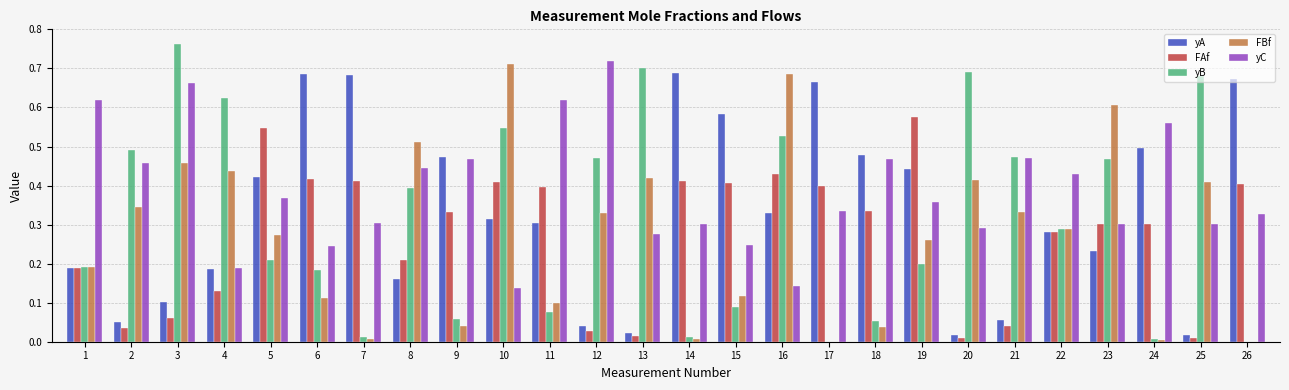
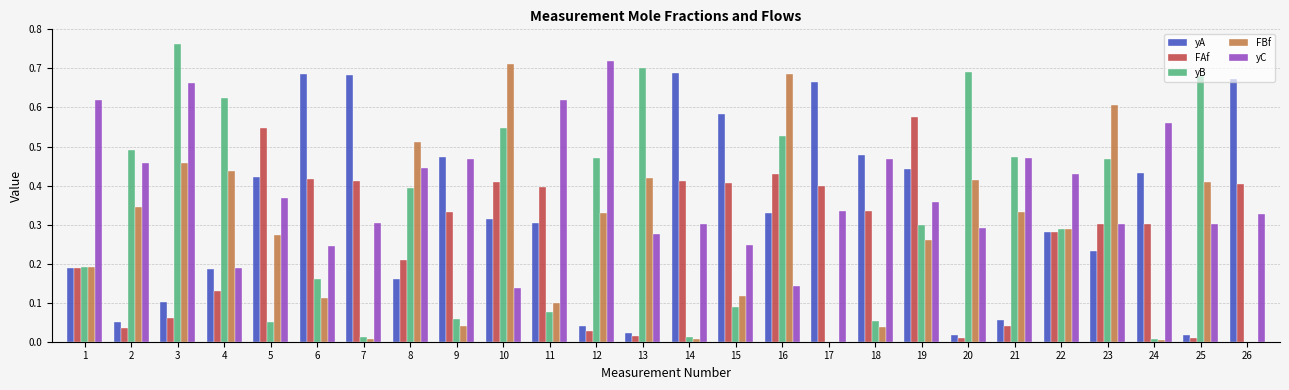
yB, 5: 0.21 -> 0.05
yB, 6: 0.18 -> 0.16
yB, 19: 0.2 -> 0.3
yA, 24: 0.50 -> 0.43
